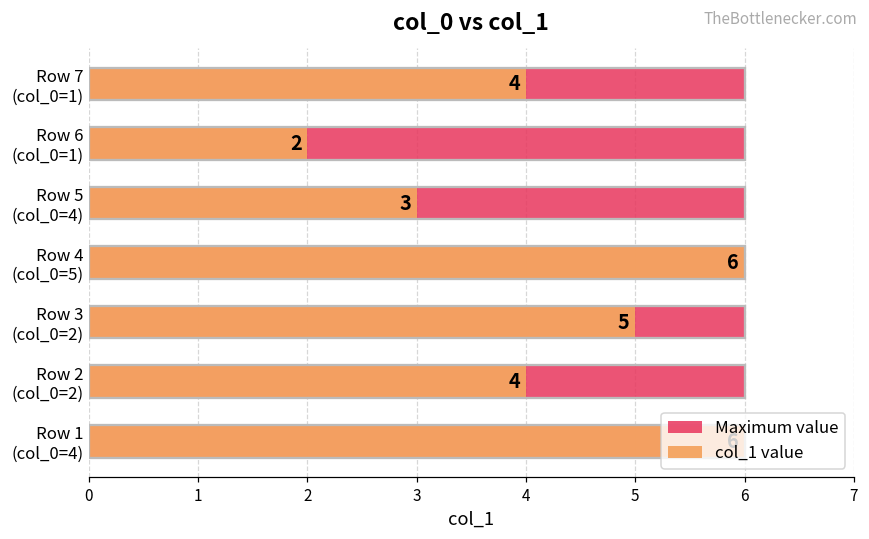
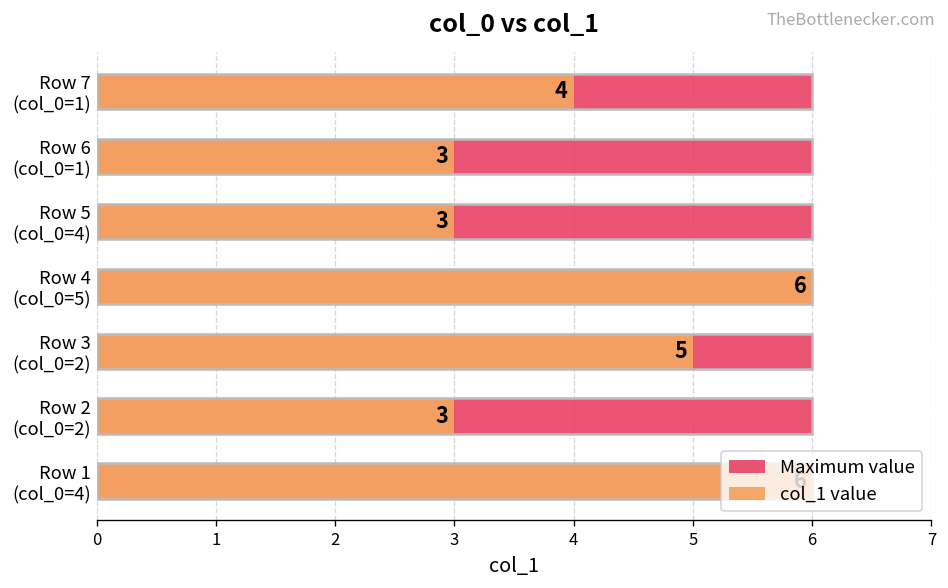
col_1 value, Row 6 (col_0=1): 2 -> 3
col_1 value, Row 2 (col_0=2): 4 -> 3
